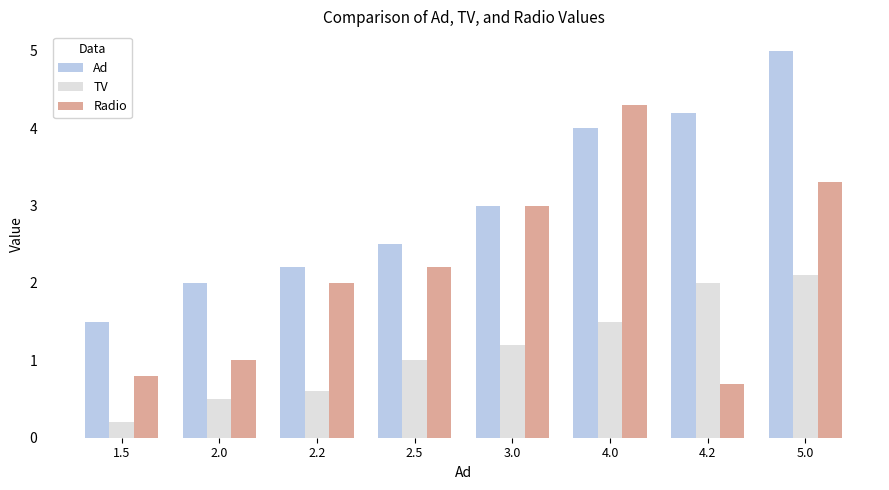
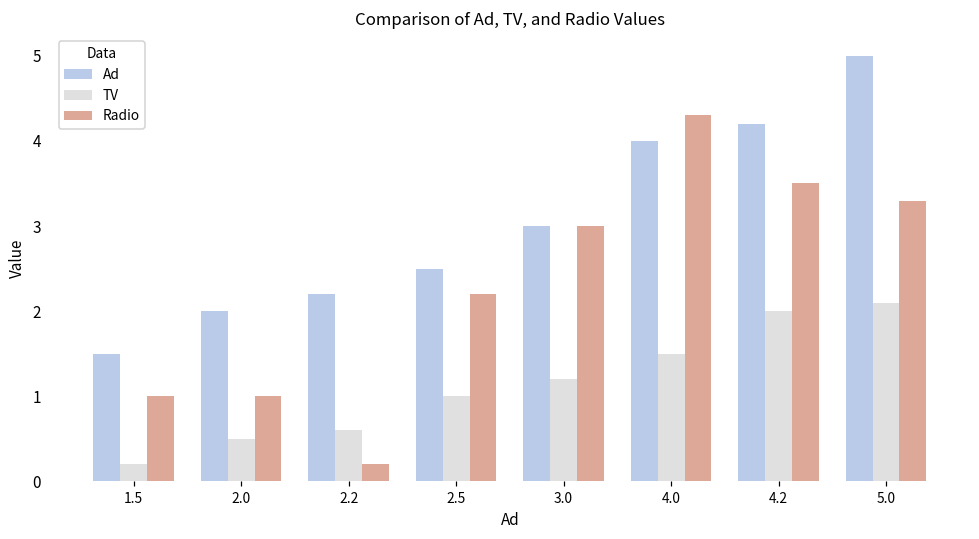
Radio, 1.5: 0.8 -> 1.0
Radio, 2.2: 2.0 -> 0.2
Radio, 4.2: 0.7 -> 3.5
